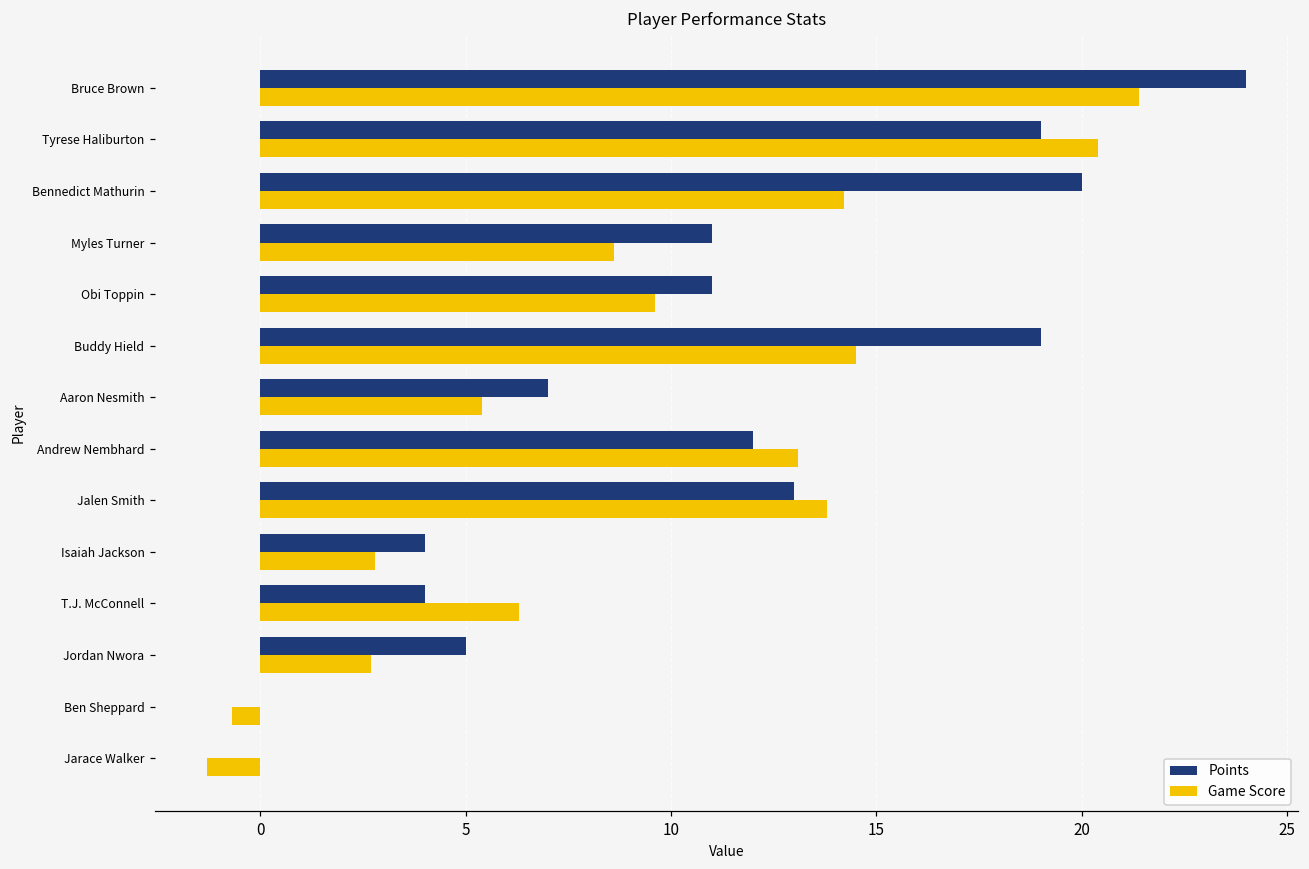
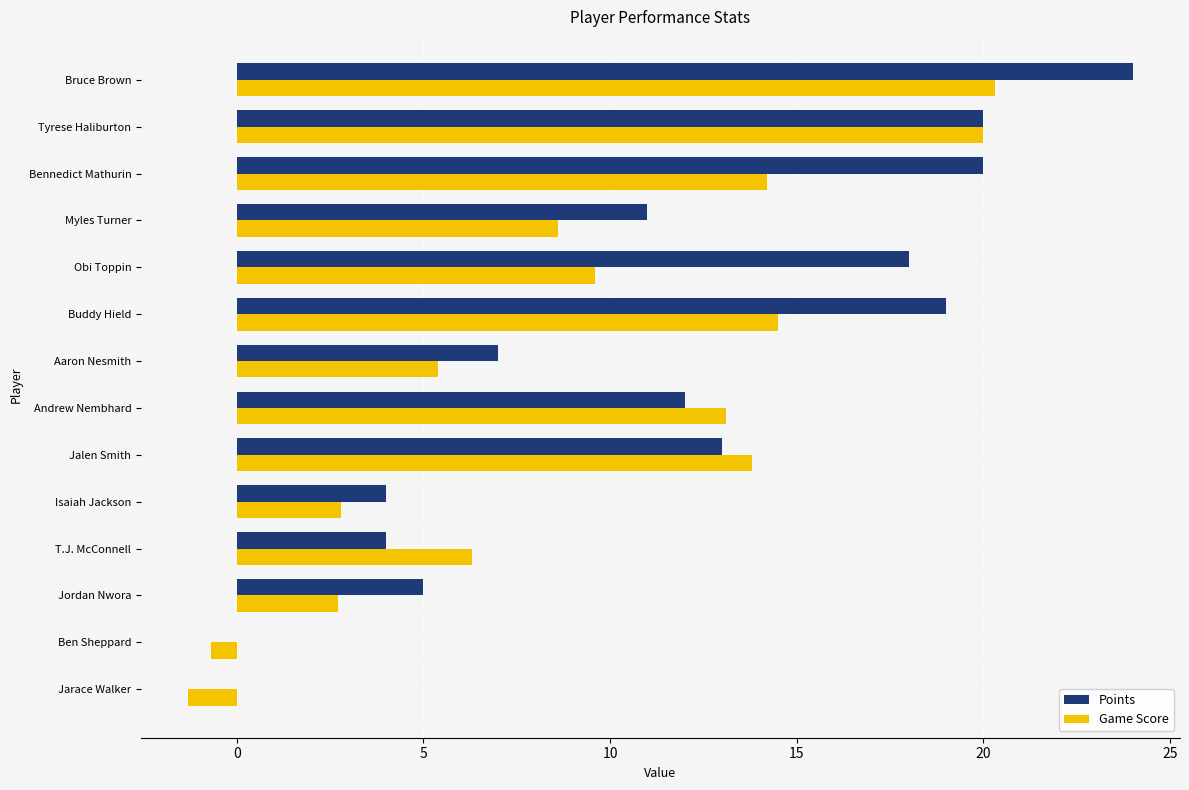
Game Score, Bruce Brown: 21.4 -> 20.3
Points, Tyrese Haliburton: 19 -> 20
Game Score, Tyrese Haliburton: 20.4 -> 20.0
Points, Obi Toppin: 11 -> 18
